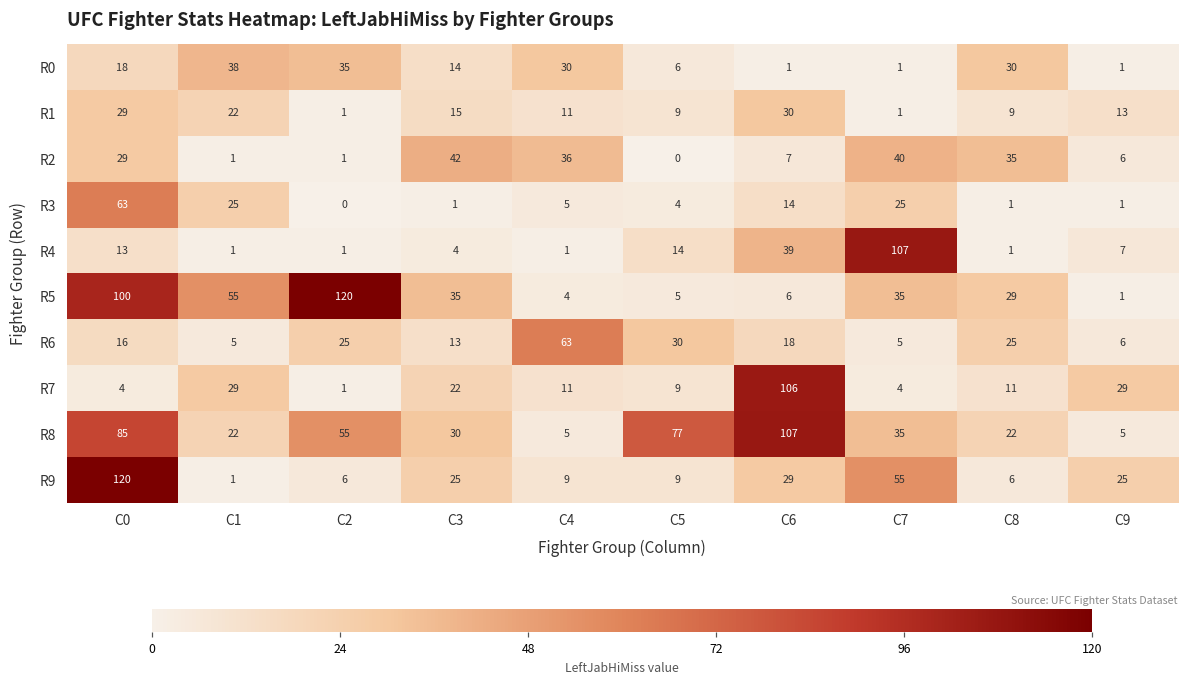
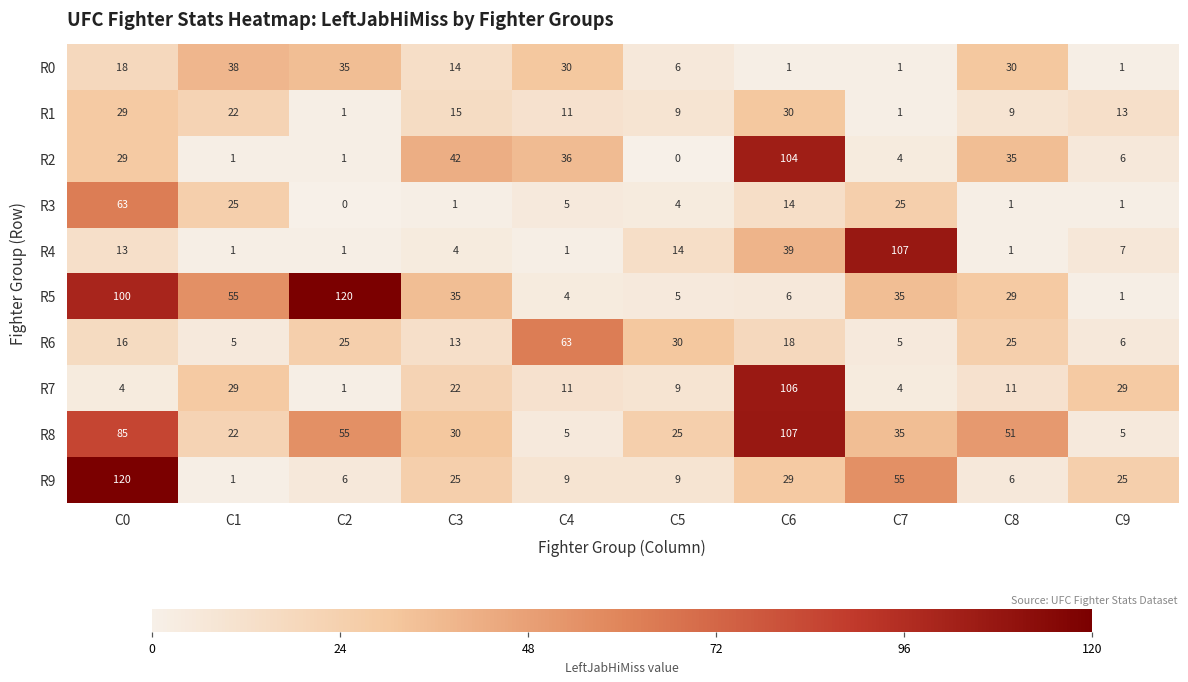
R2, C6: 7 -> 104
R2, C7: 40 -> 4
R8, C5: 77 -> 25
R8, C8: 22 -> 51
